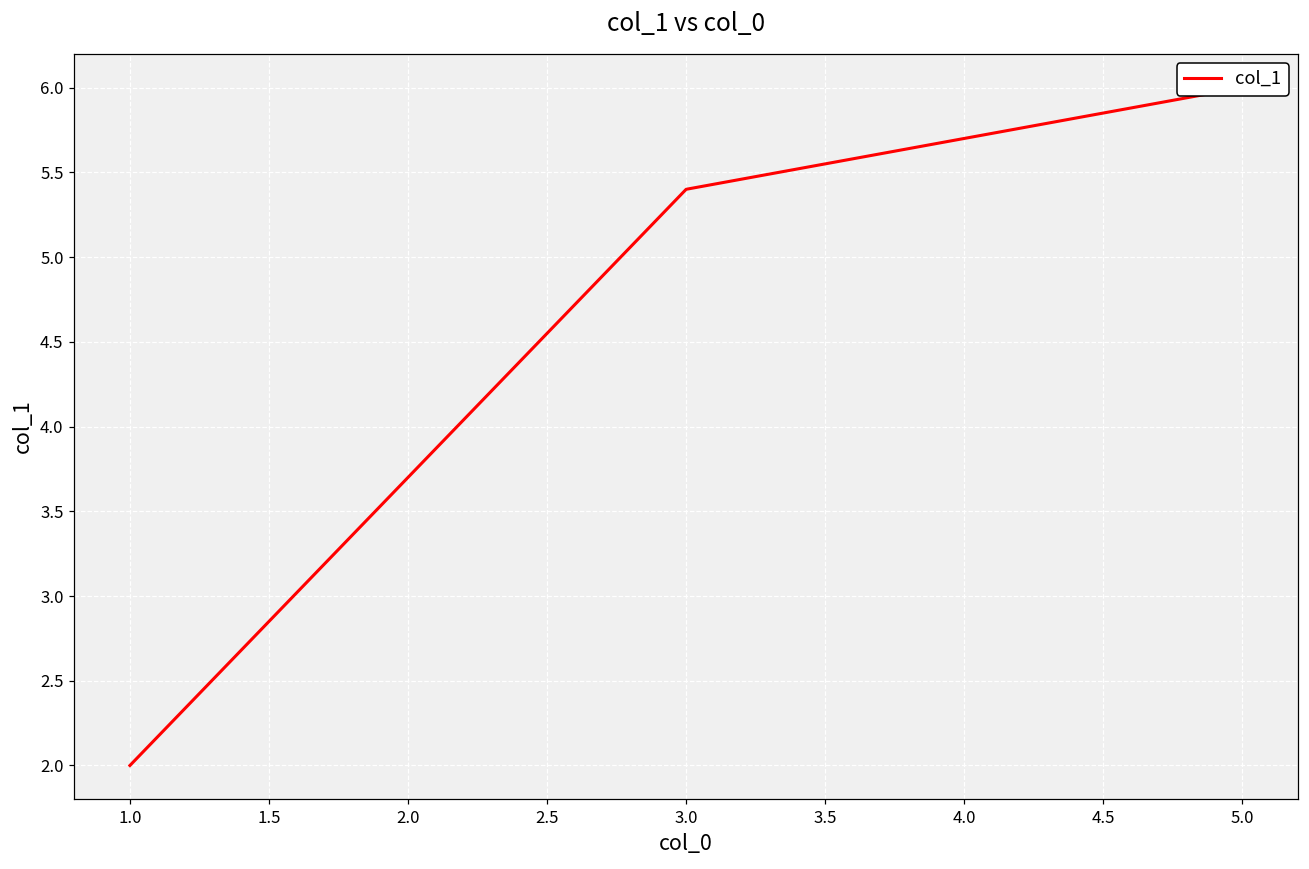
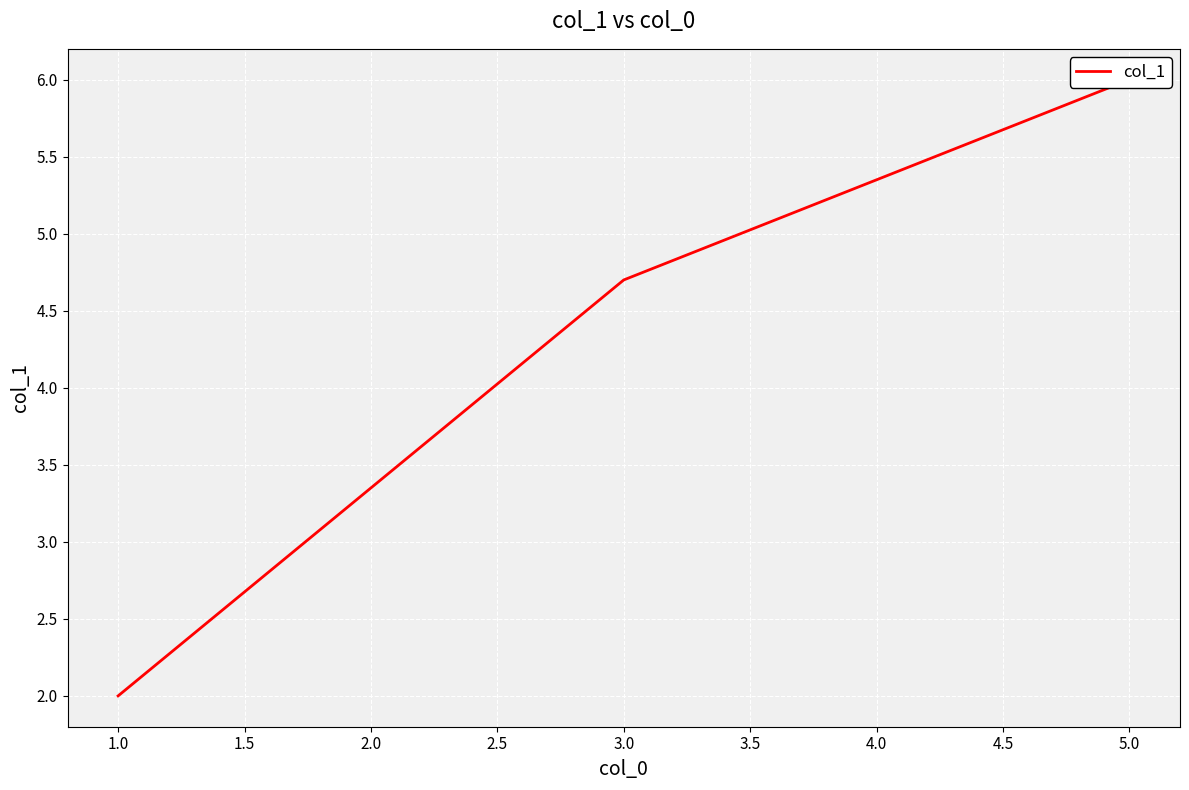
3.0: 5.4 -> 4.7
